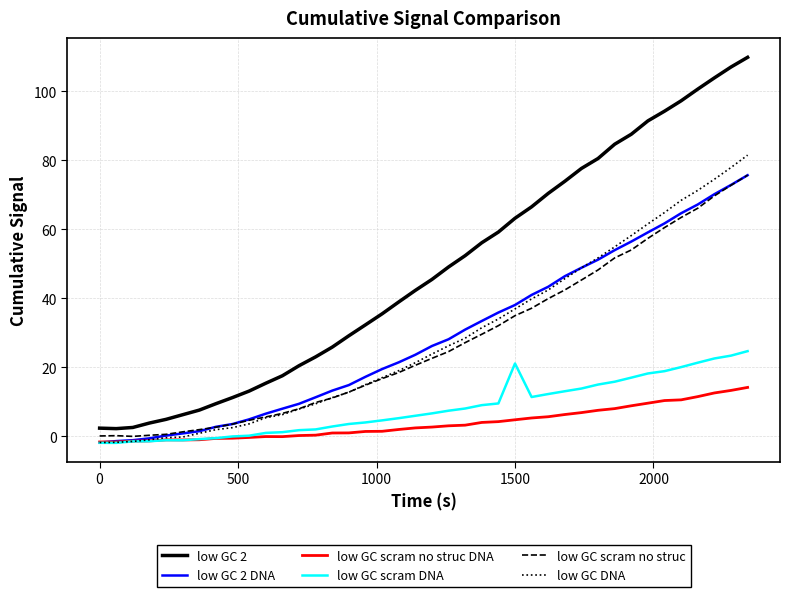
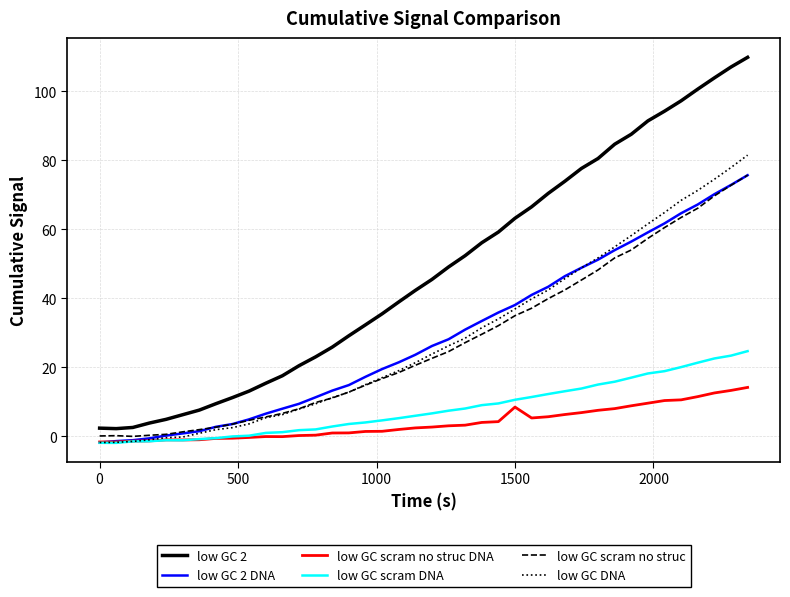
low GC scram no struc DNA, 1500: 5 -> 8
low GC scram DNA, 1500: 21 -> 11
